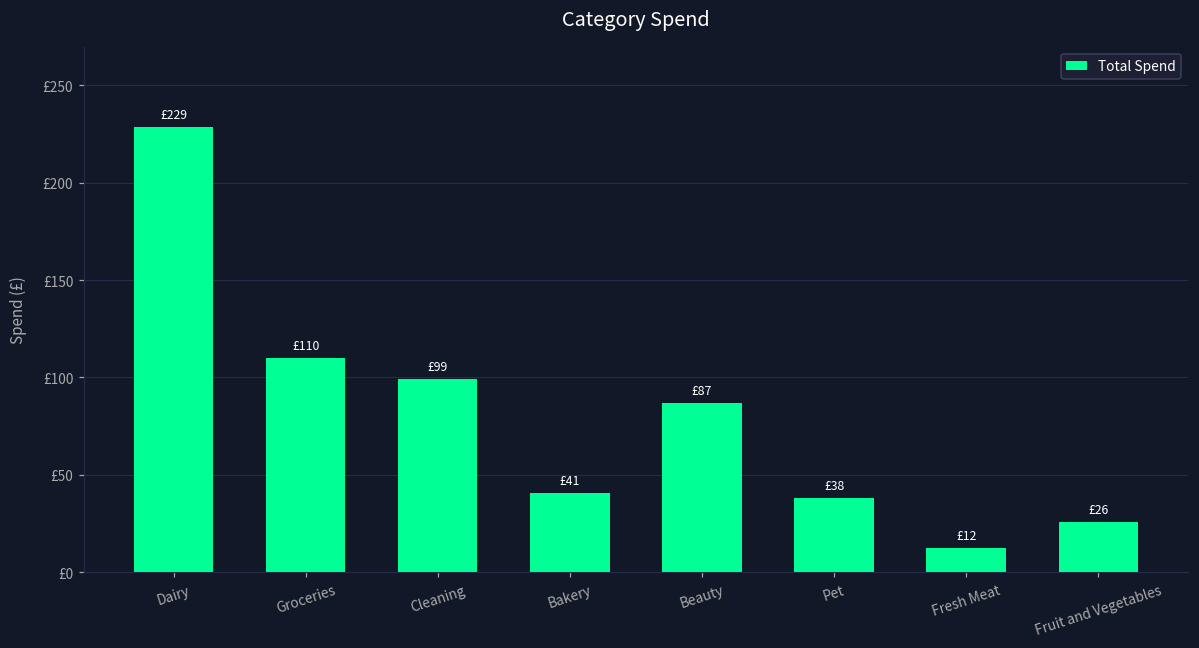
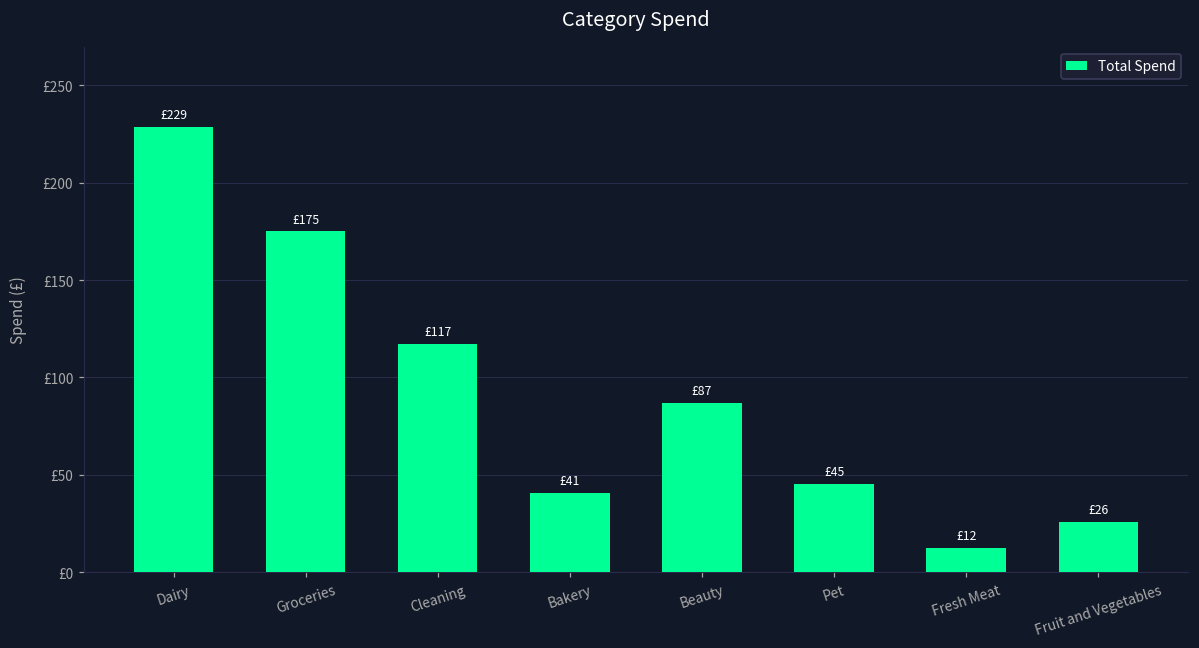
Groceries: £110 -> £175
Cleaning: £99 -> £117
Pet: £38 -> £45
